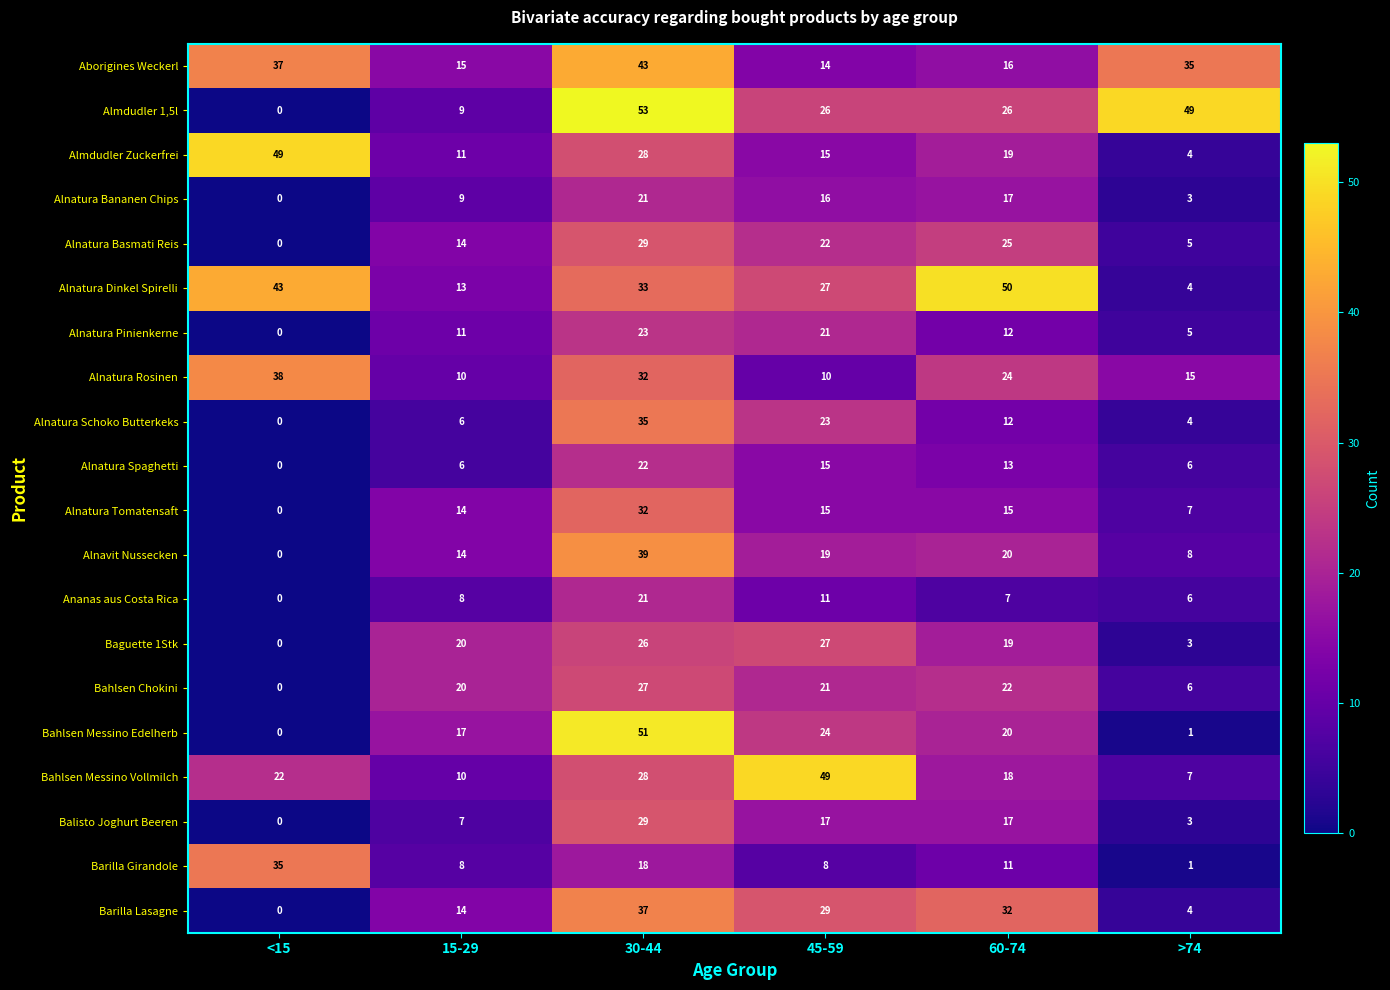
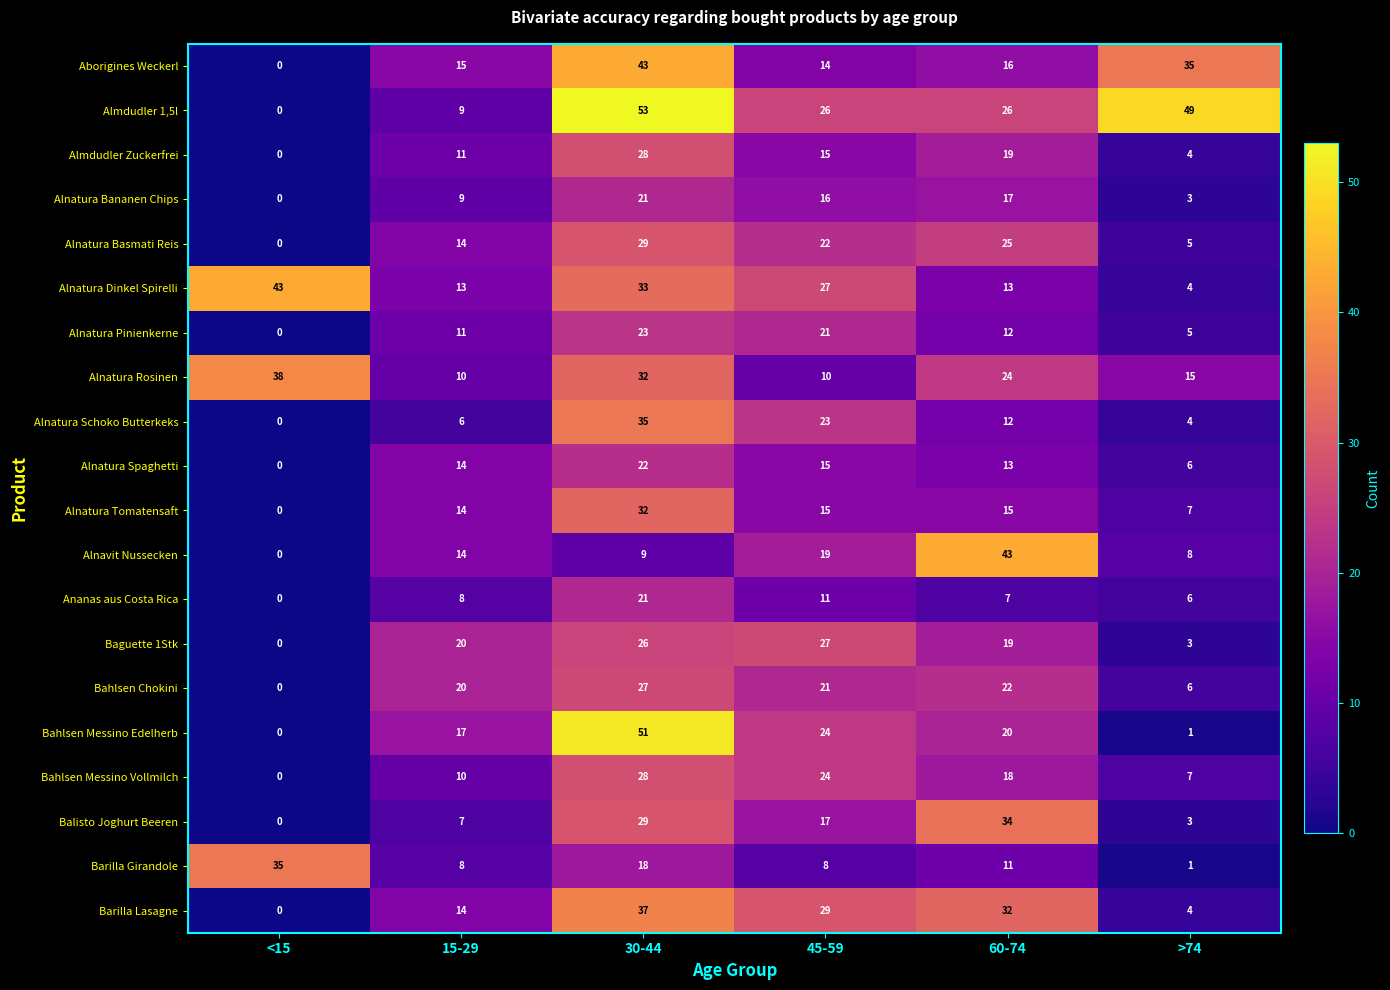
Aborigines Weckerl, <15: 37 -> 0
Almdudler Zuckerfrei, <15: 49 -> 0
Alnatura Dinkel Spirelli, 60-74: 50 -> 13
Alnatura Spaghetti, 15-29: 6 -> 14
Alnavit Nussecken, 30-44: 39 -> 9
Alnavit Nussecken, 60-74: 20 -> 43
Bahlsen Messino Vollmilch, <15: 22 -> 0
Bahlsen Messino Vollmilch, 45-59: 49 -> 24
Balisto Joghurt Beeren, 60-74: 17 -> 34
